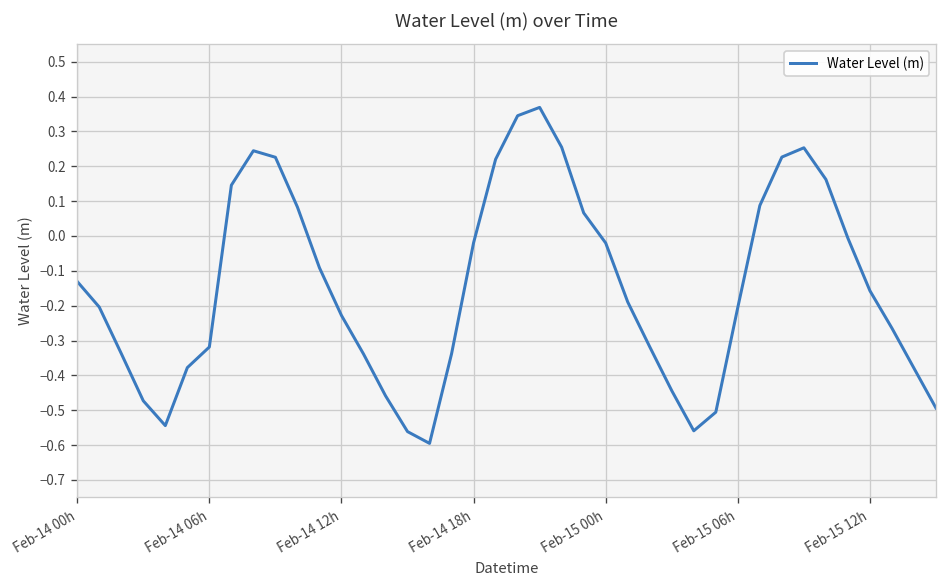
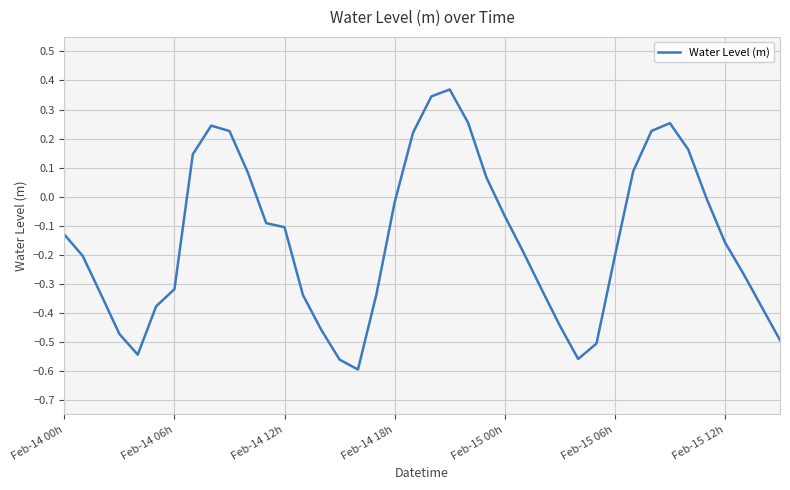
Feb-14 12h: -0.23 -> -0.11
Feb-15 00h: -0.02 -> -0.07
